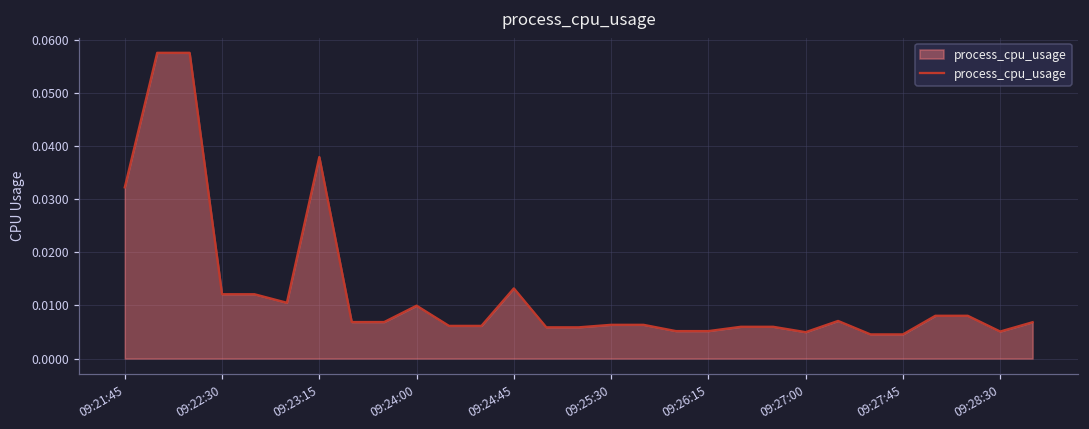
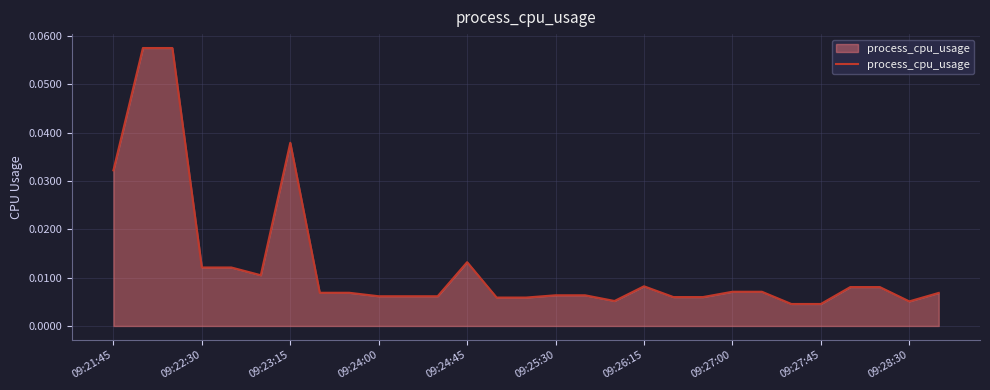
09:24:00: 0.010 -> 0.006
09:26:15: 0.005 -> 0.008
09:27:00: 0.005 -> 0.007
